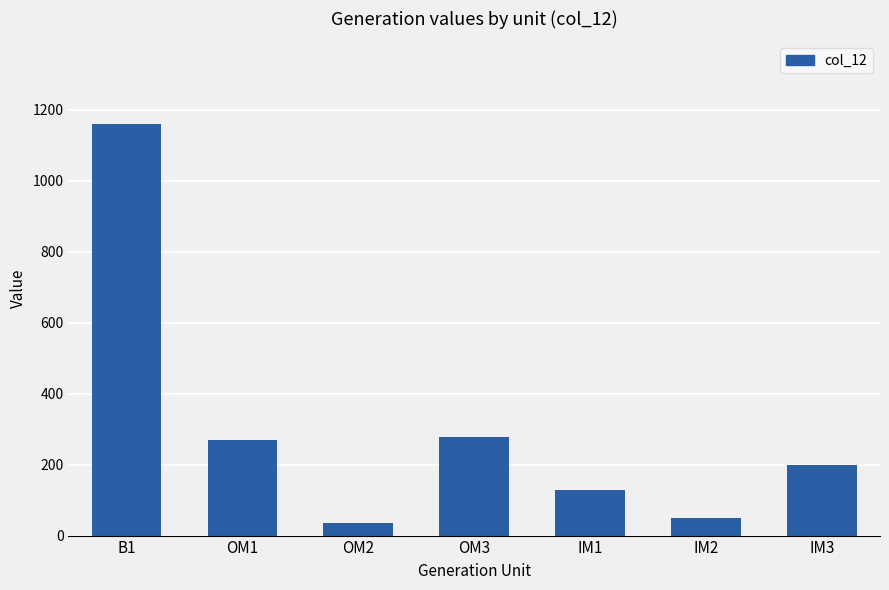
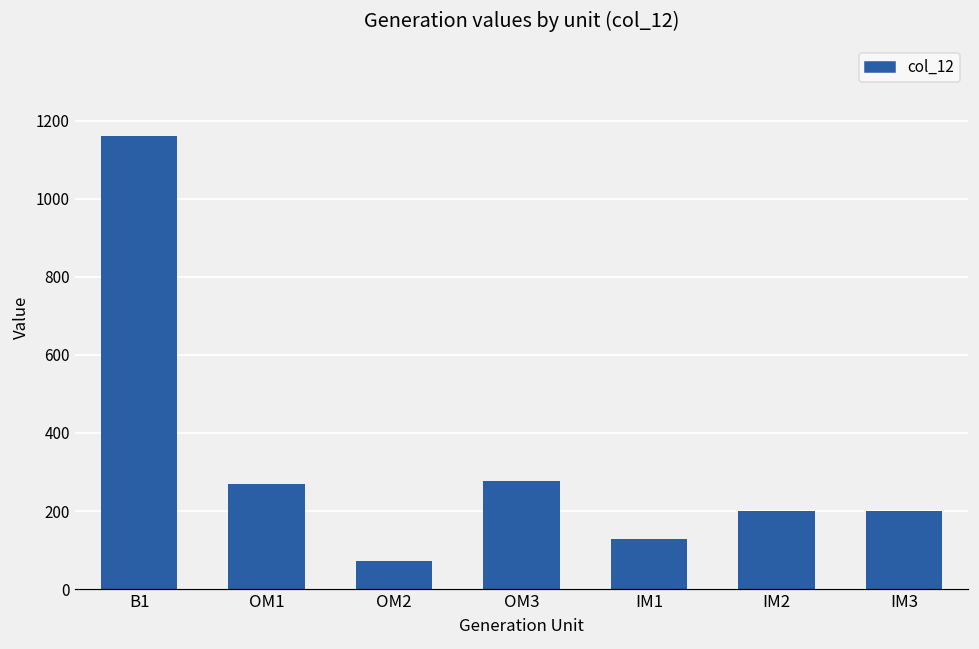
OM2: 40 -> 70
IM2: 50 -> 200
